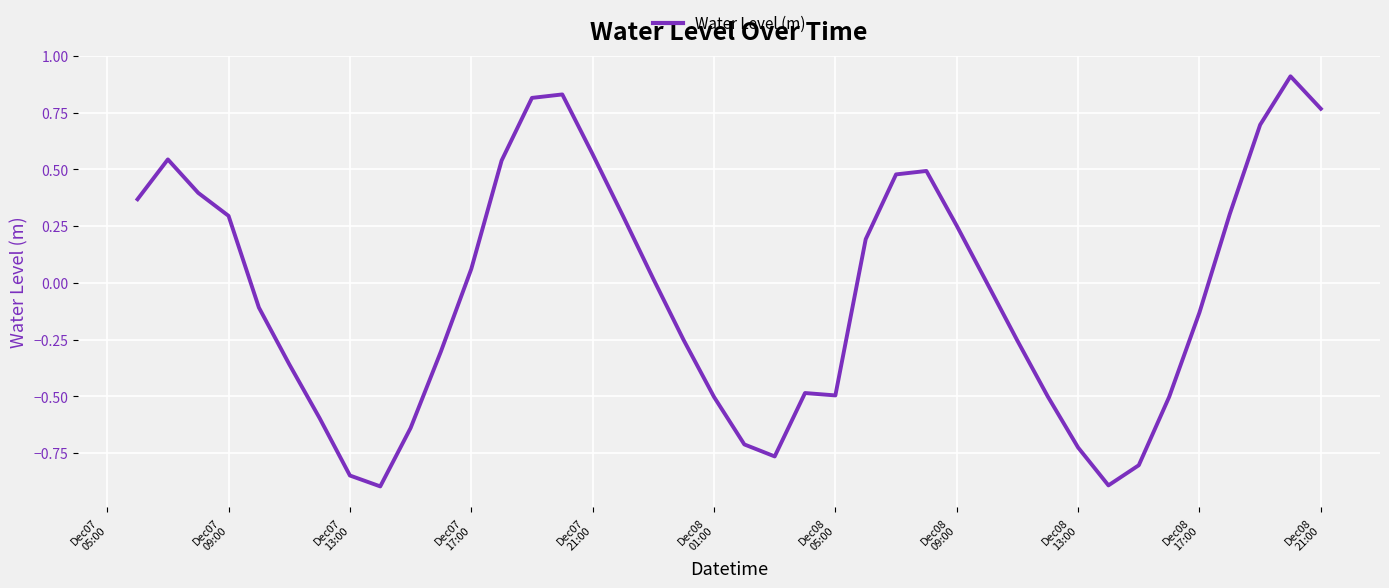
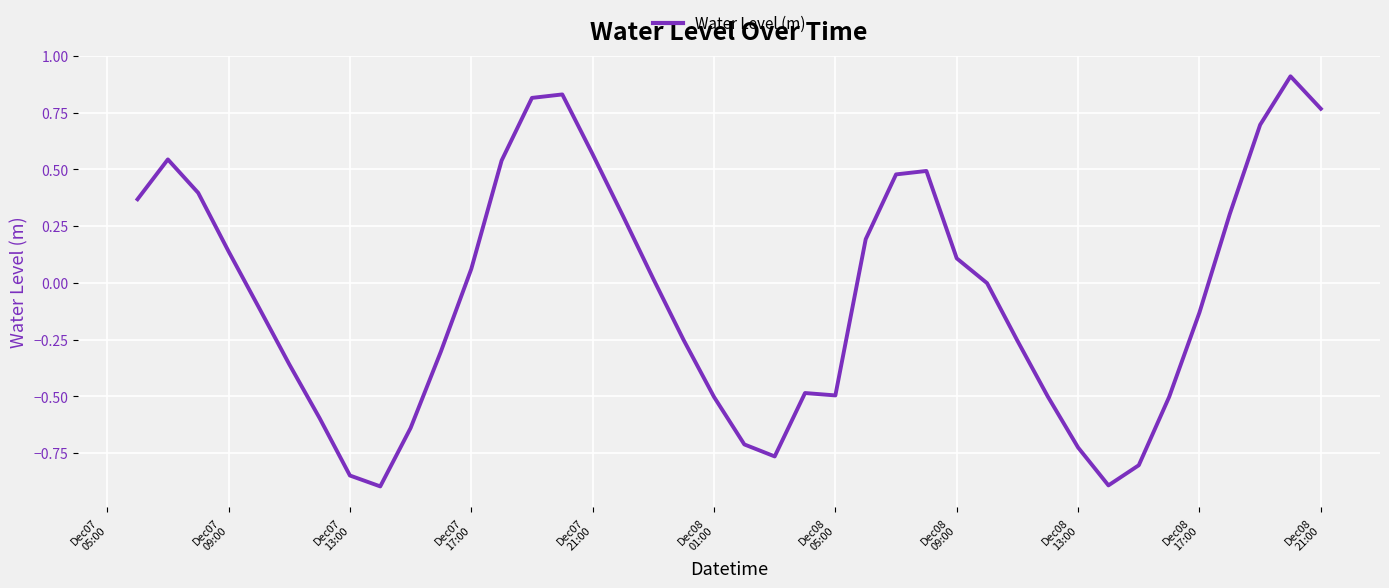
Dec07 09:00: 0.30 -> 0.14
Dec08 09:00: 0.25 -> 0.11
